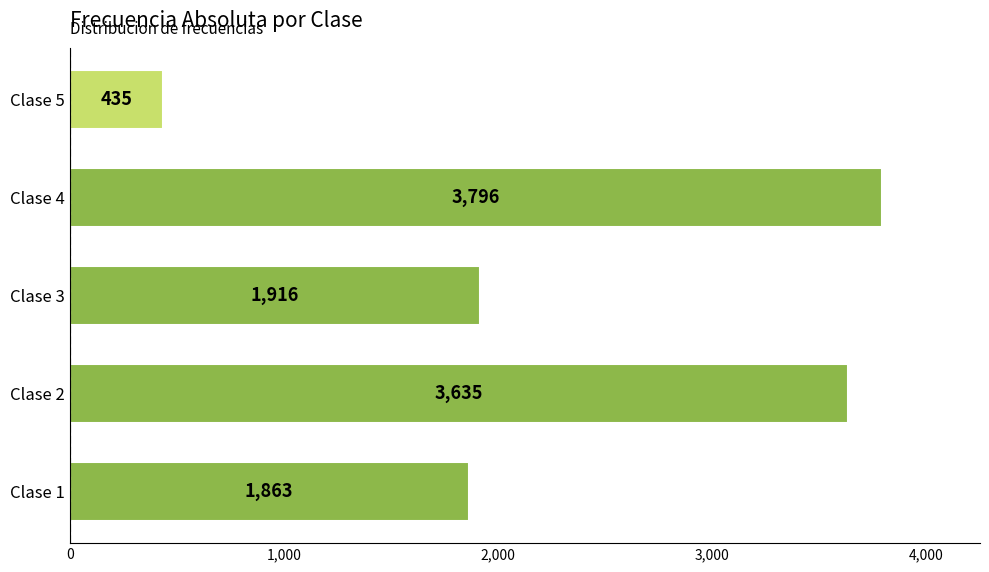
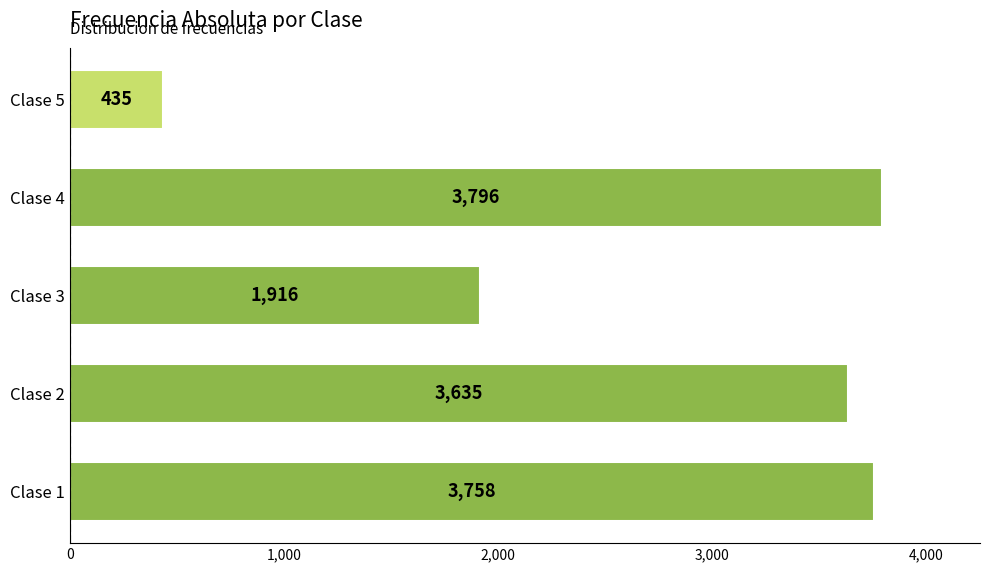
Clase 1: 1,863 -> 3,758
